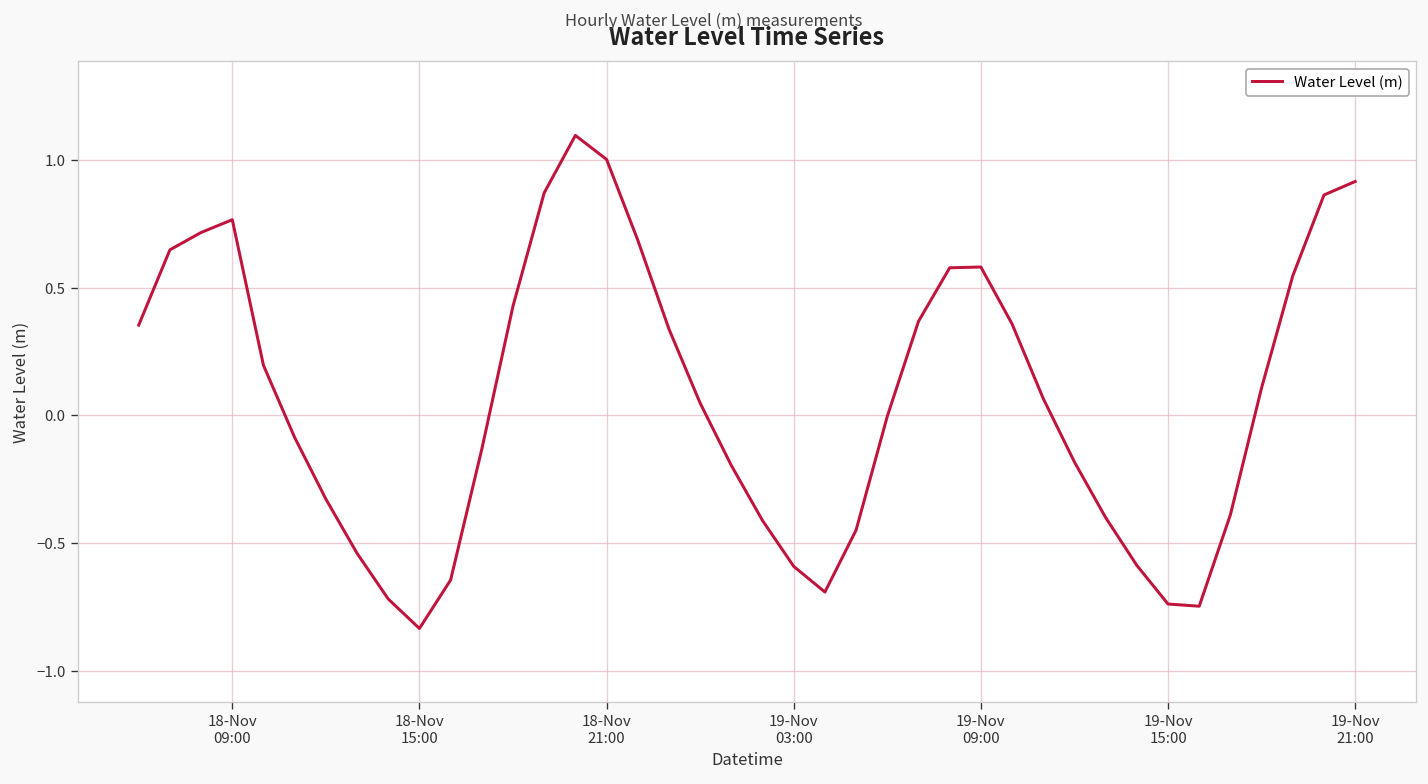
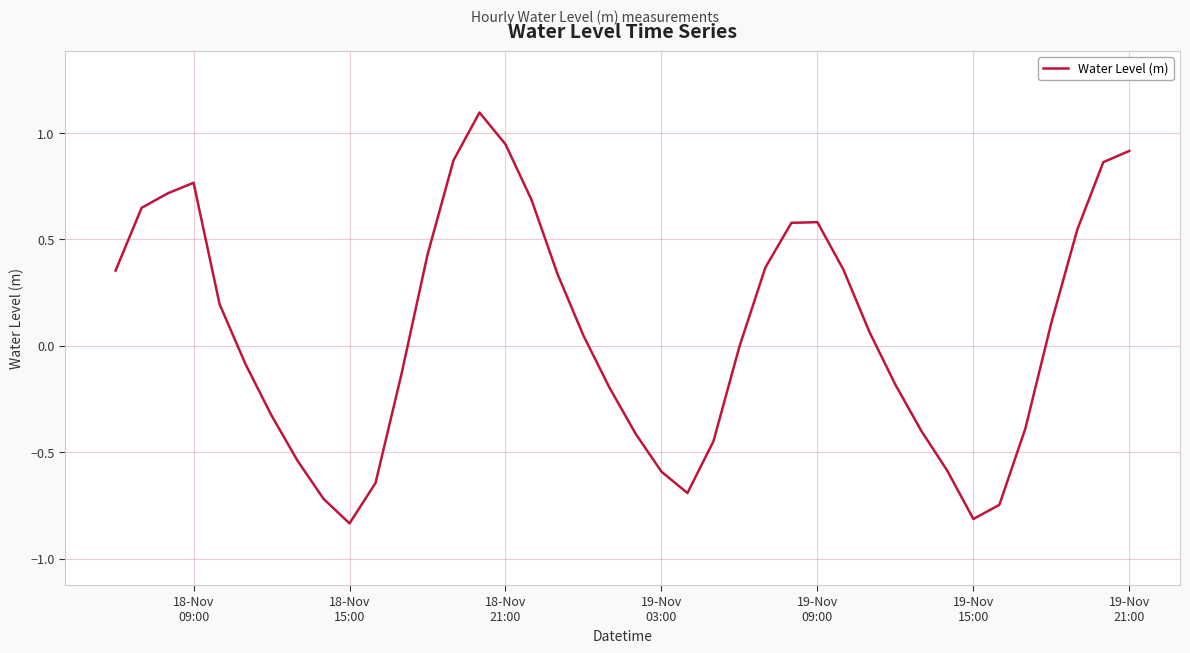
18-Nov 21:00: 1.00 -> 0.95
19-Nov 15:00: -0.74 -> -0.81
